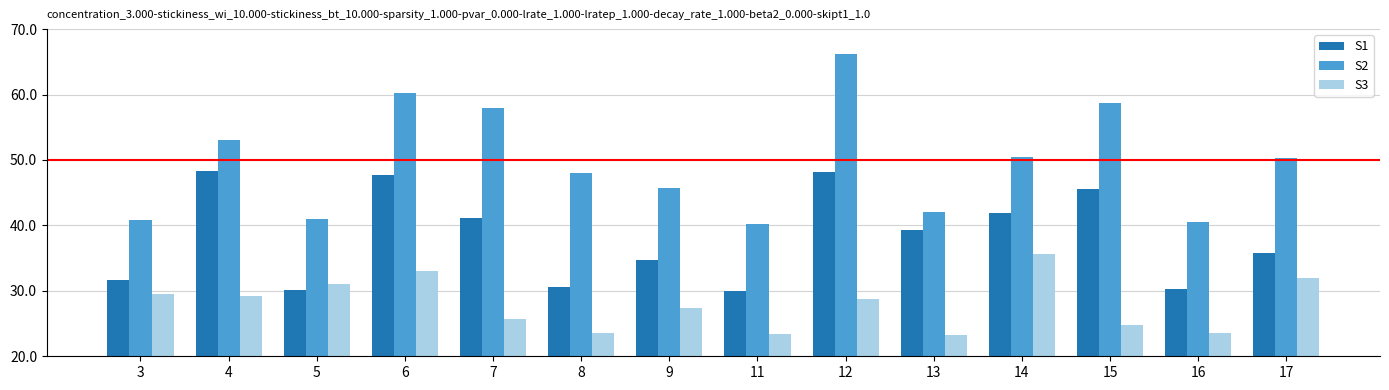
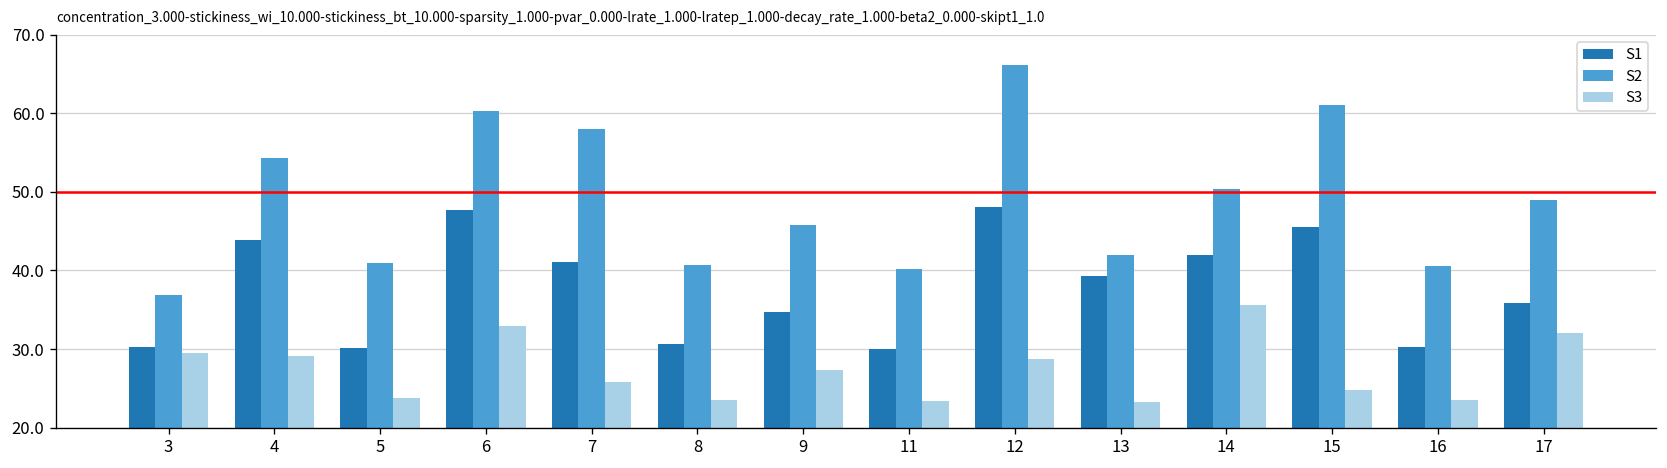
S1, 3: 32 -> 30
S2, 3: 41 -> 37
S1, 4: 48 -> 44
S2, 4: 53 -> 54
S3, 5: 31 -> 24
S2, 8: 48 -> 41
S2, 15: 59 -> 61
S2, 17: 50 -> 49
